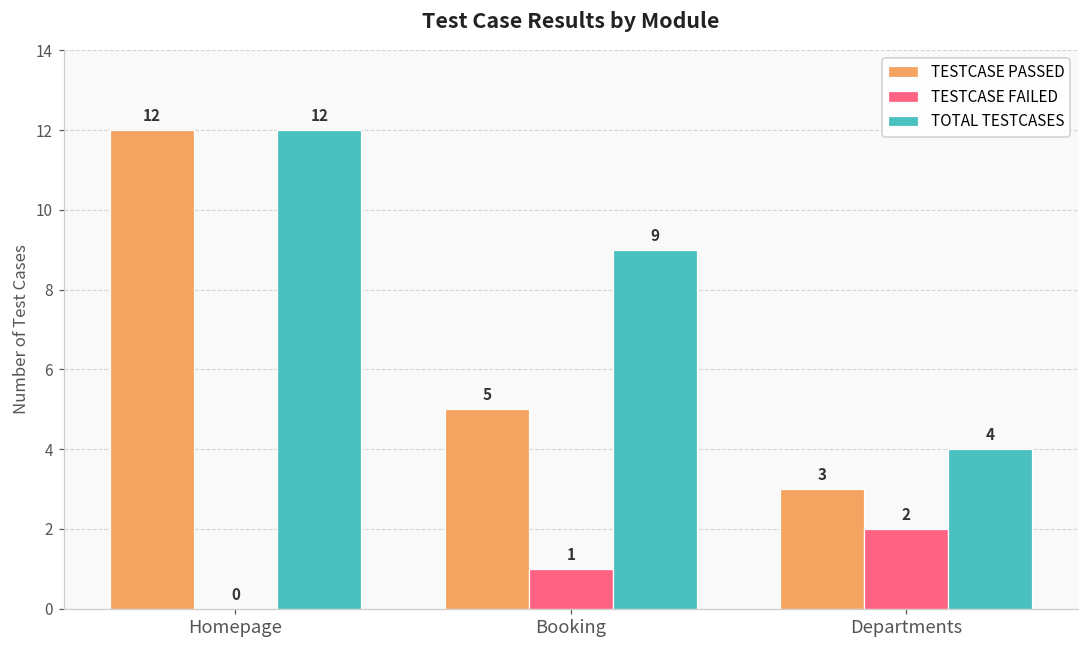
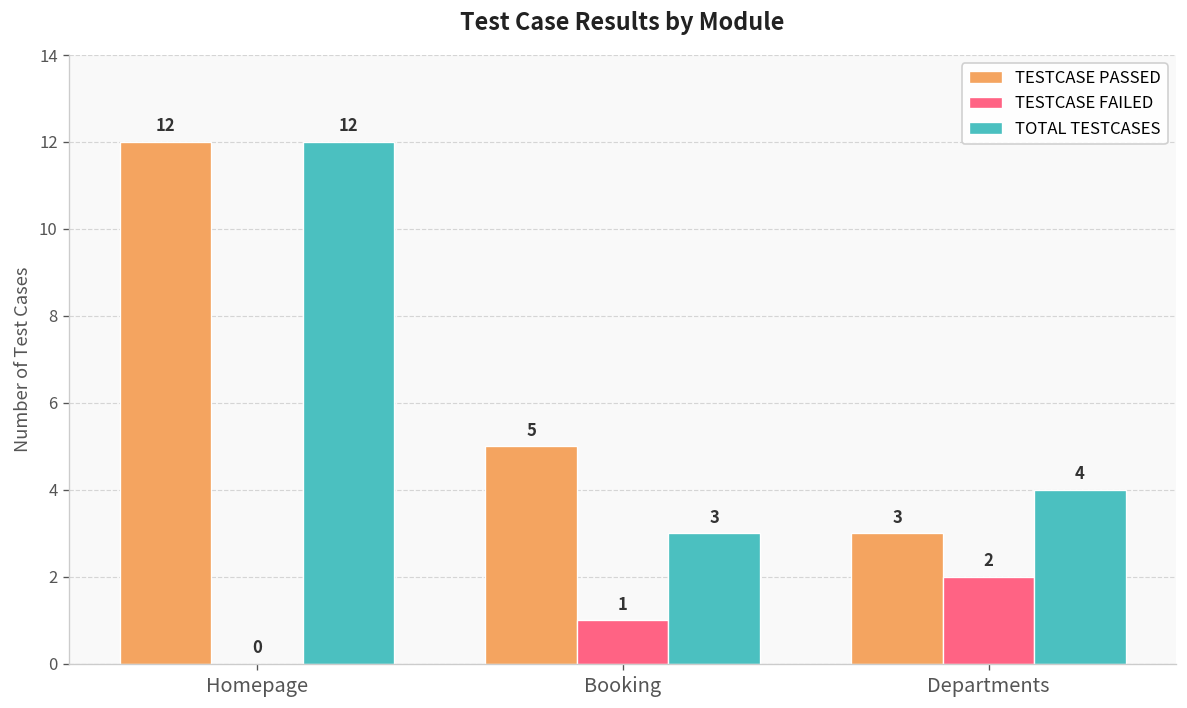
TOTAL TESTCASES, Booking: 9 -> 3
